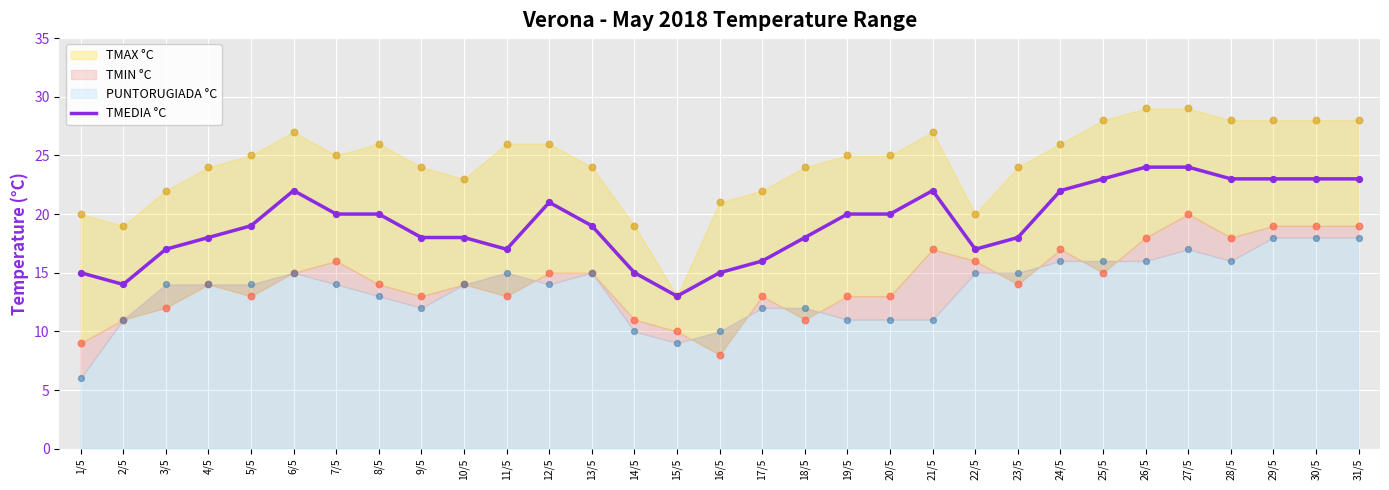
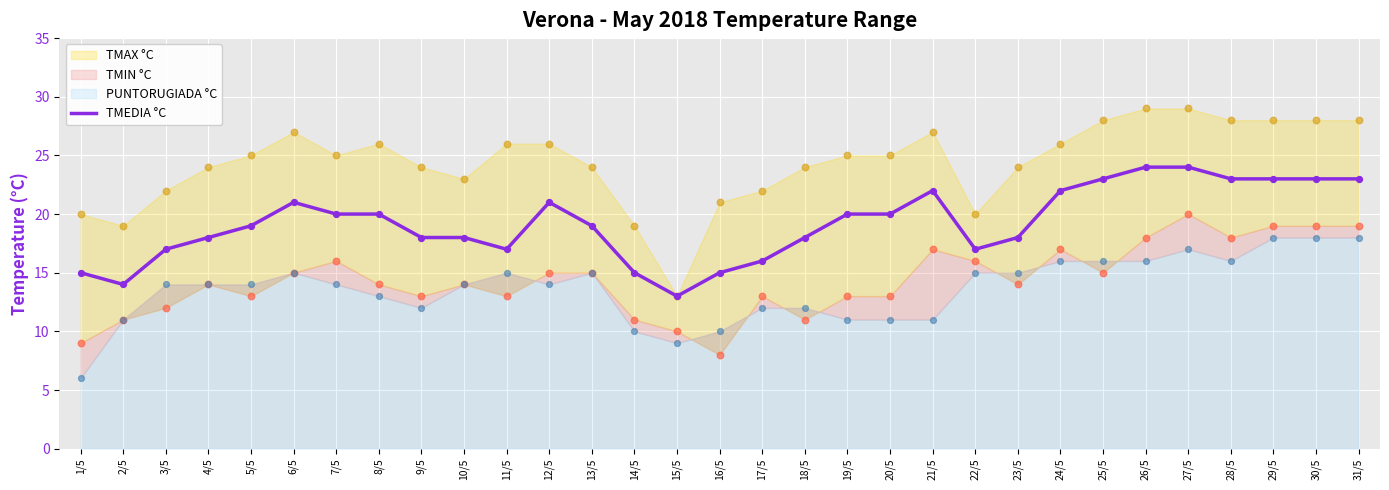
TMEDIA °C, 6/5: 22 -> 21
